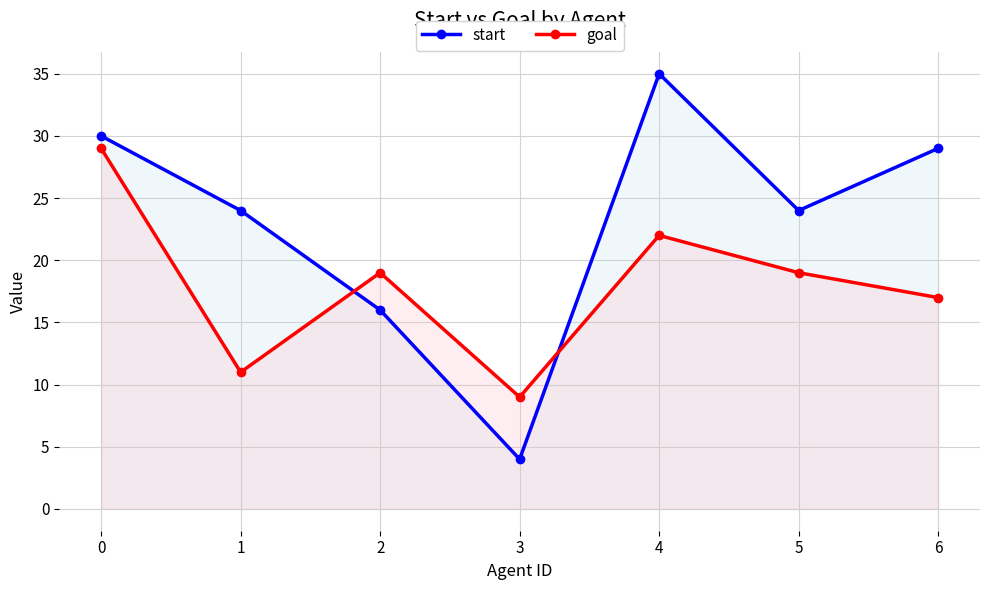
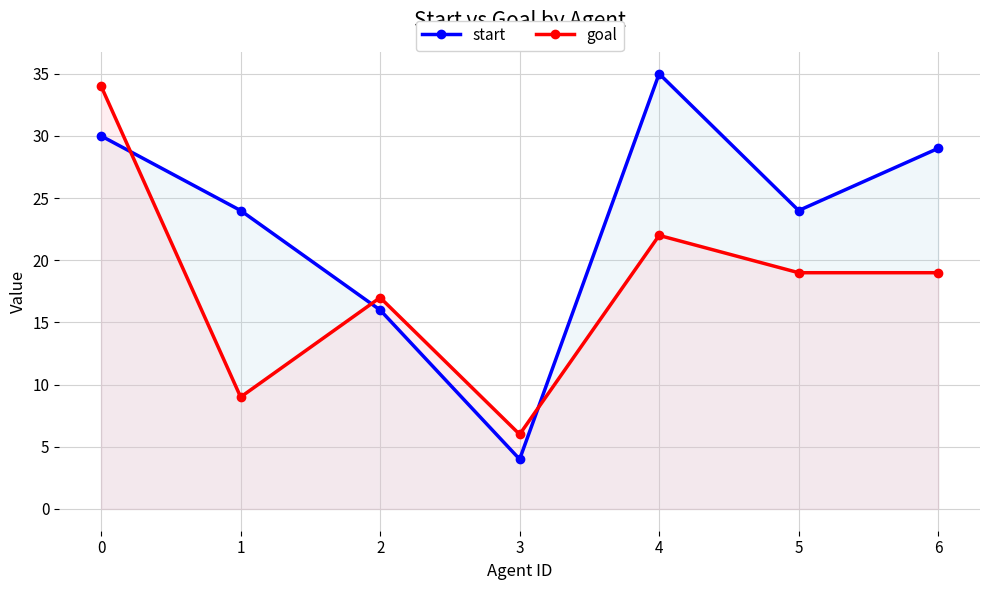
goal, 0: 29 -> 34
goal, 1: 11 -> 9
goal, 2: 19 -> 17
goal, 3: 9 -> 6
goal, 6: 17 -> 19
